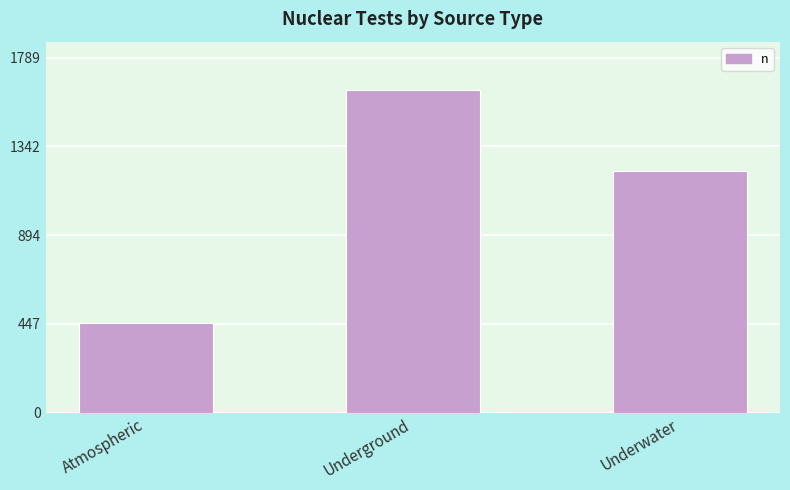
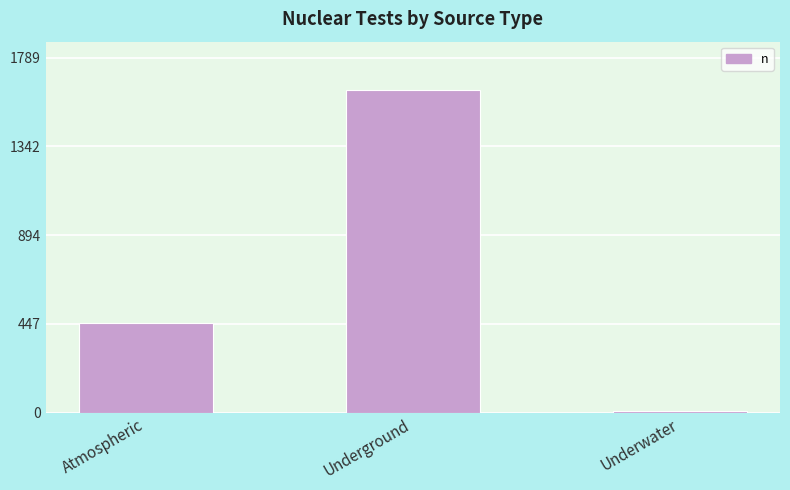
Underwater: 1220 -> 10
